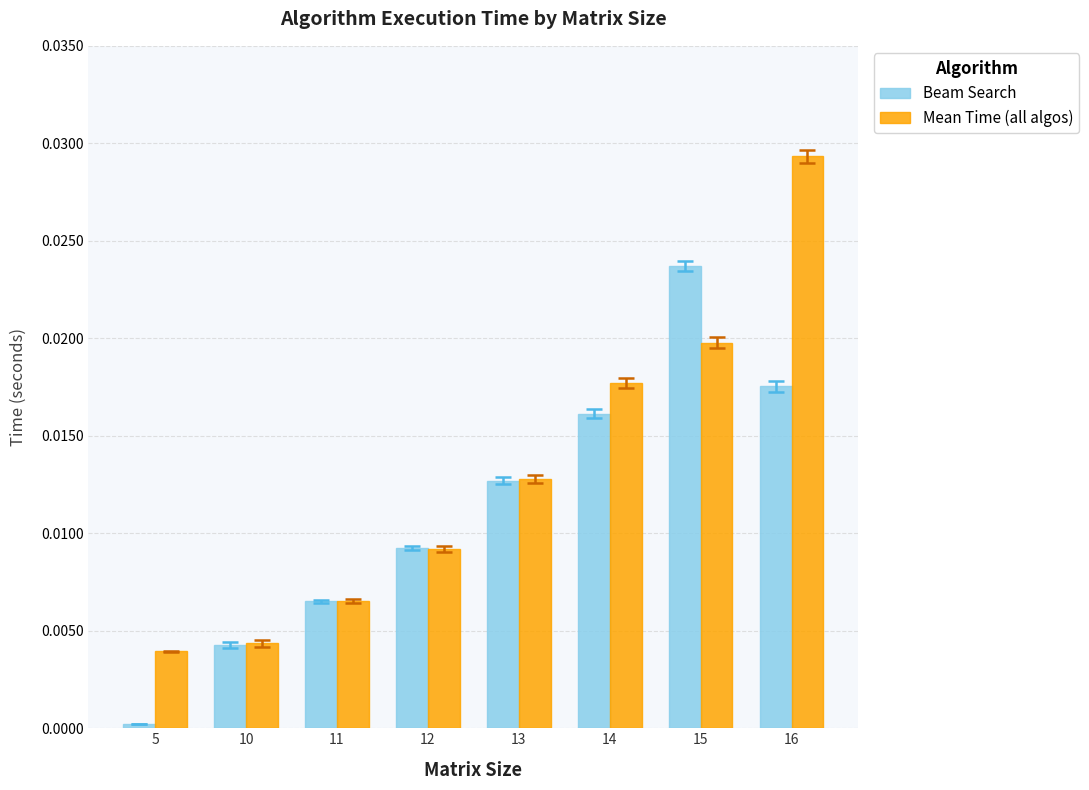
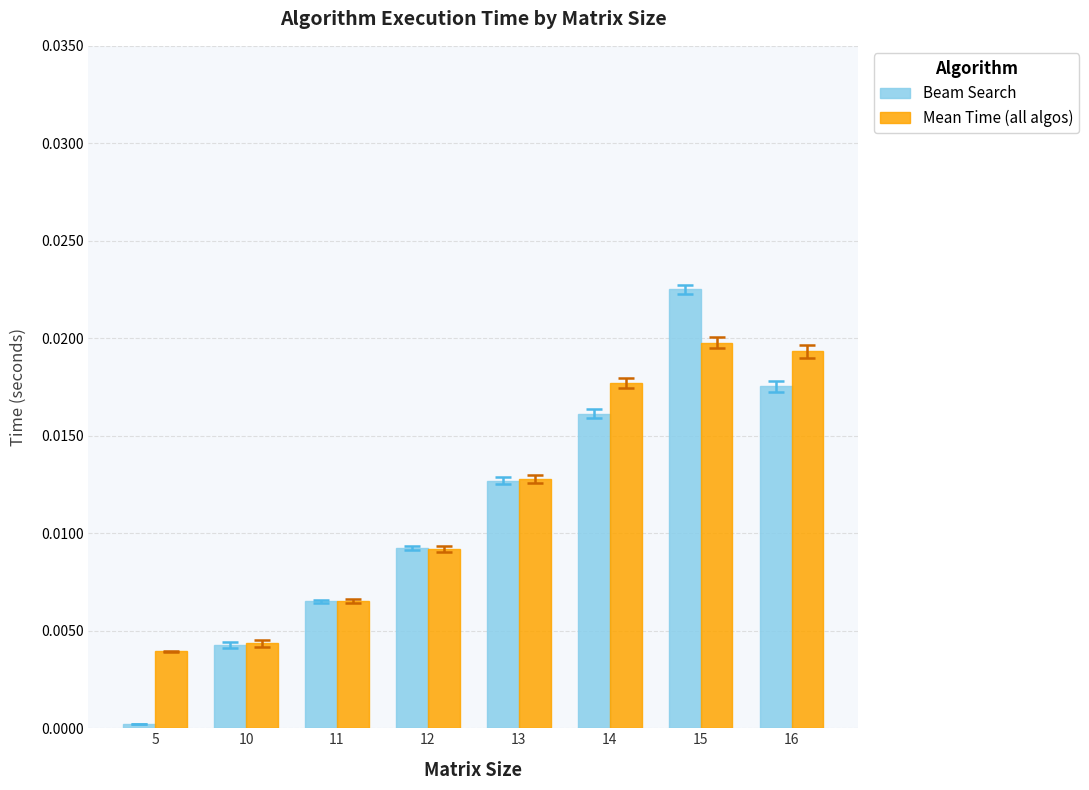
Beam Search, 15: 0.0237 -> 0.0225
Mean Time (all algos), 16: 0.0293 -> 0.0193
